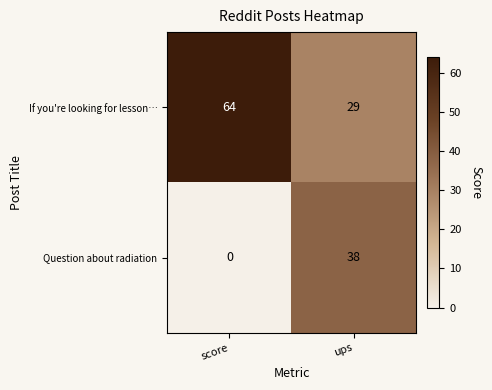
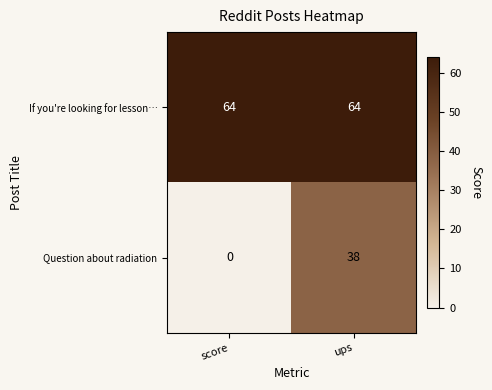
If you're looking for lesson…, ups: 29 -> 64
